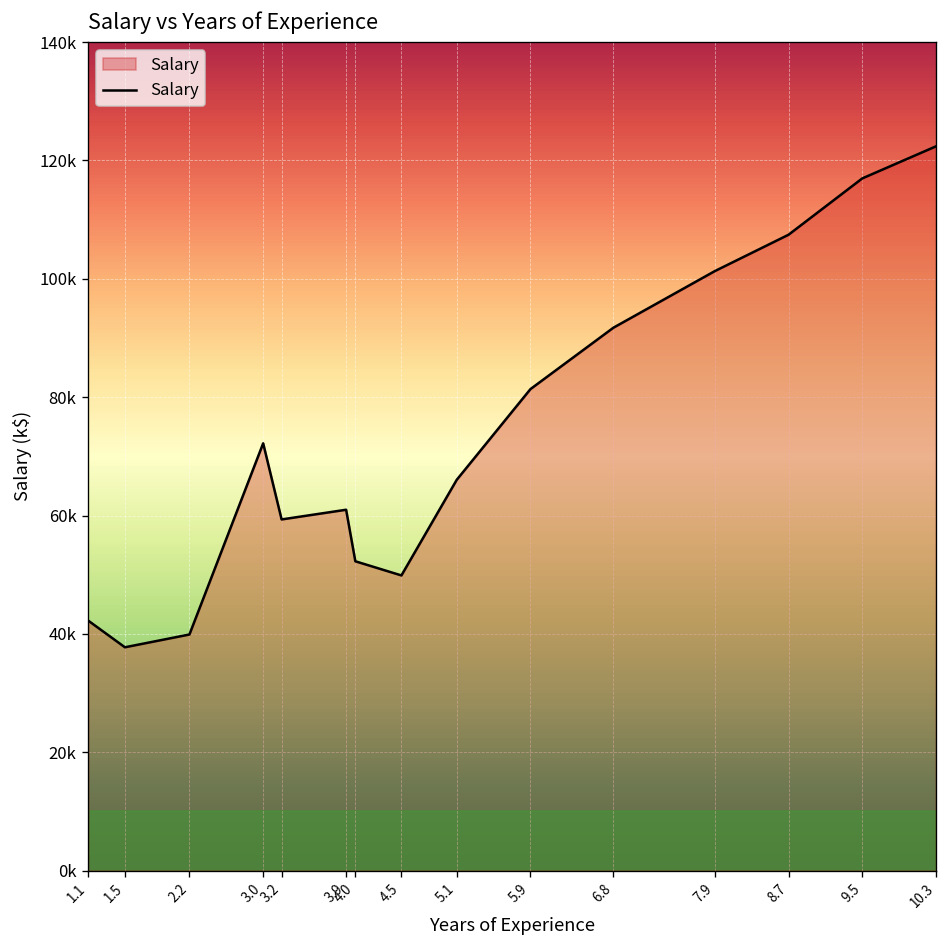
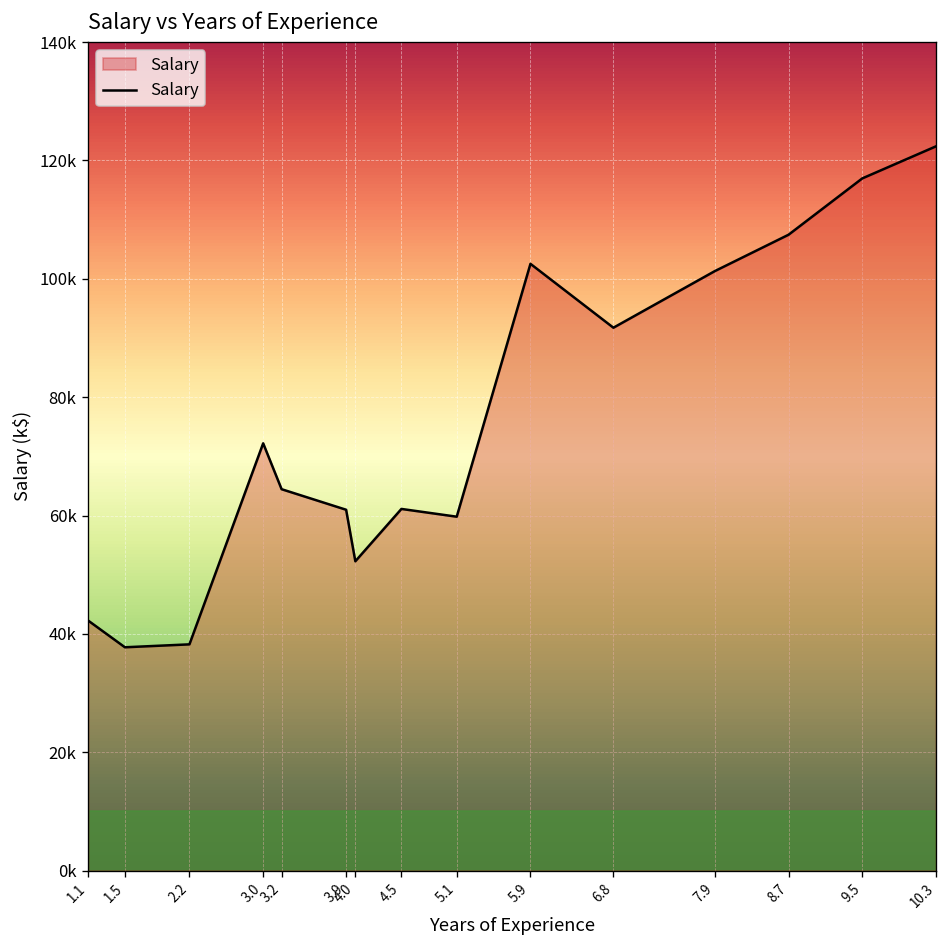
2.2: 40000 -> 38000
3.2: 59000 -> 64000
4.5: 50000 -> 61000
5.1: 66000 -> 60000
5.9: 81000 -> 103000
